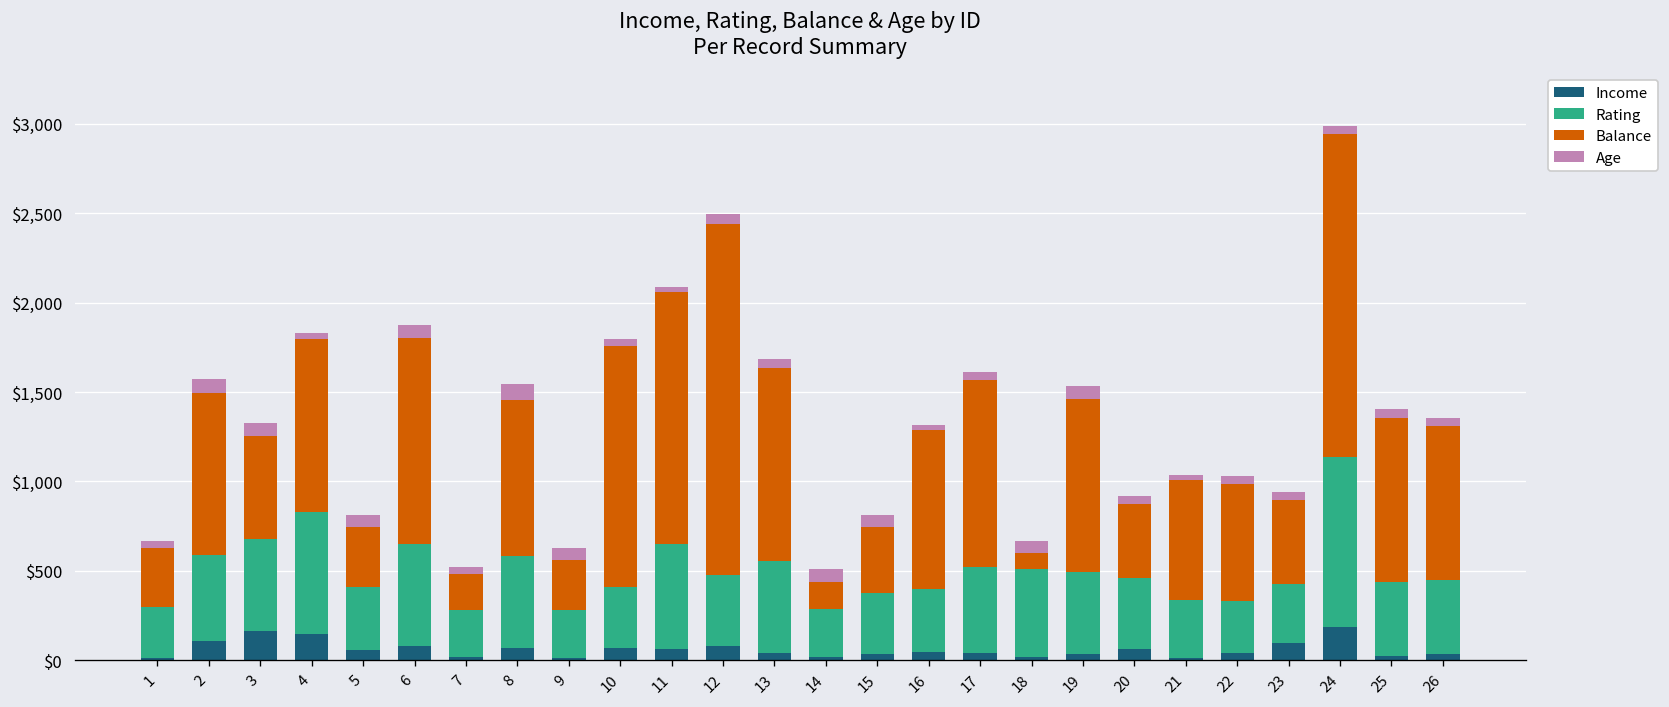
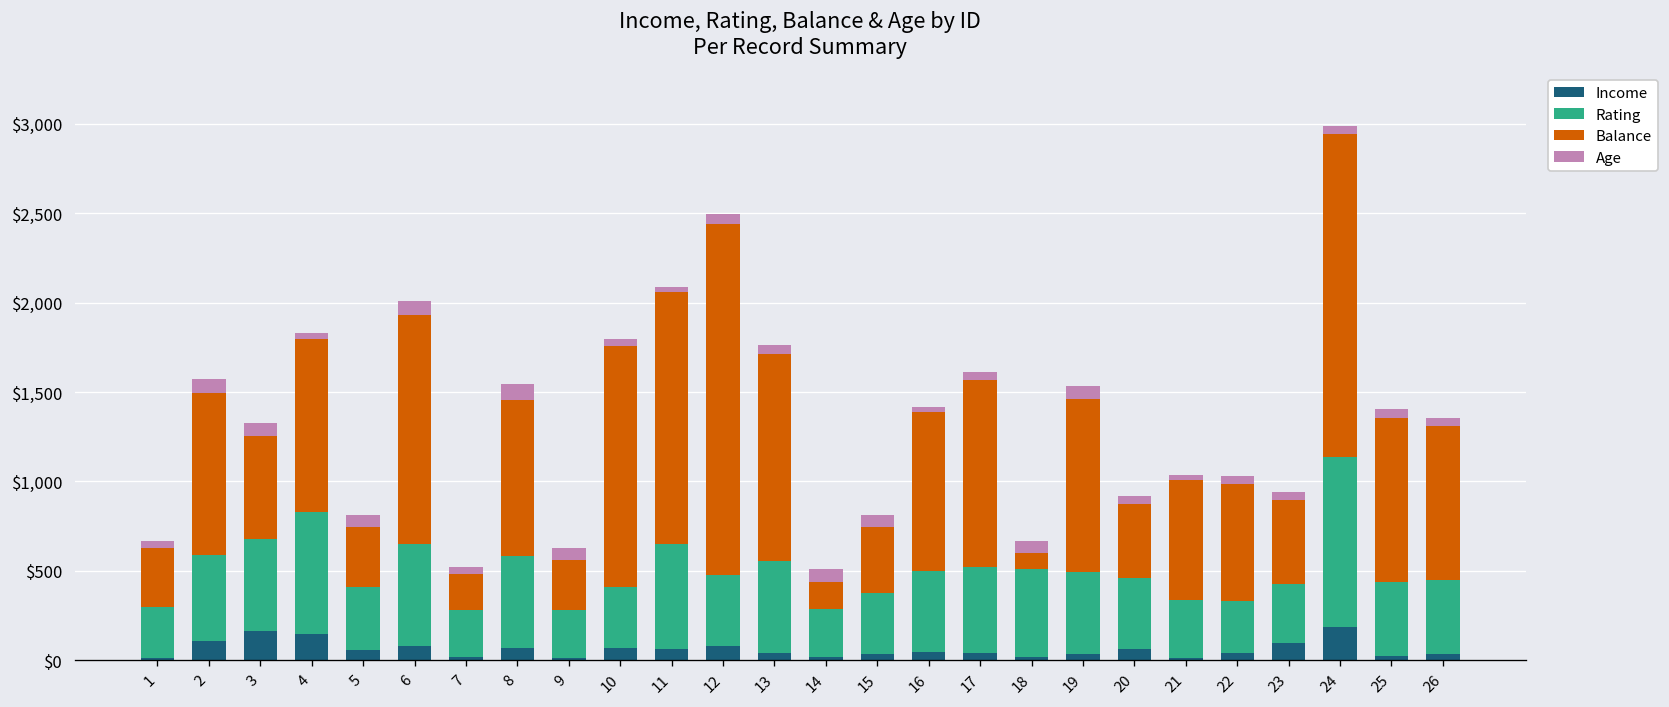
Balance, 6: $1,150 -> $1,280
Balance, 13: $1,080 -> $1,160
Rating, 16: $350 -> $450
